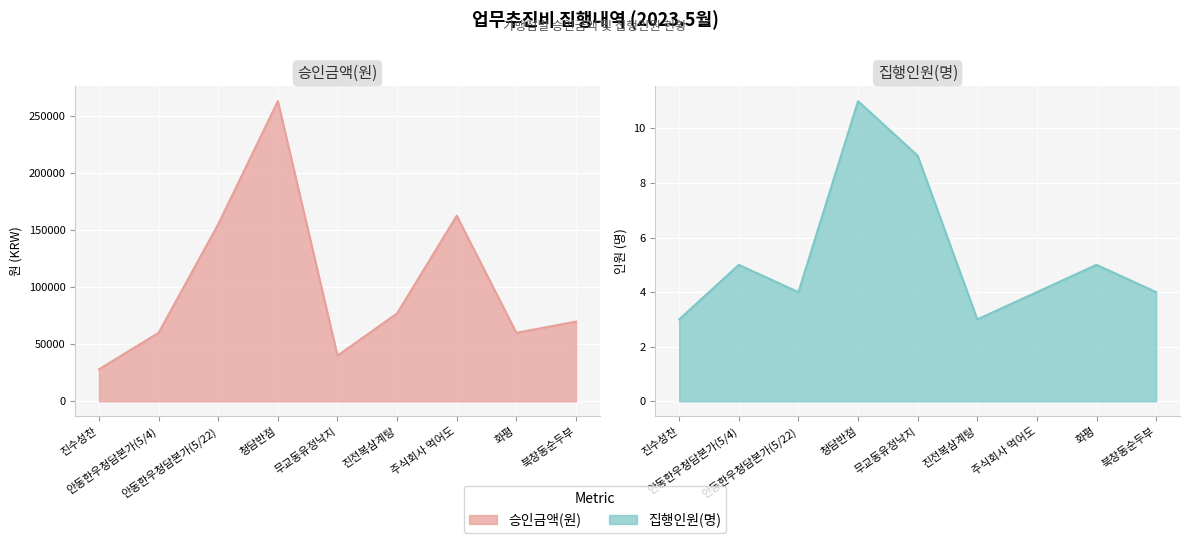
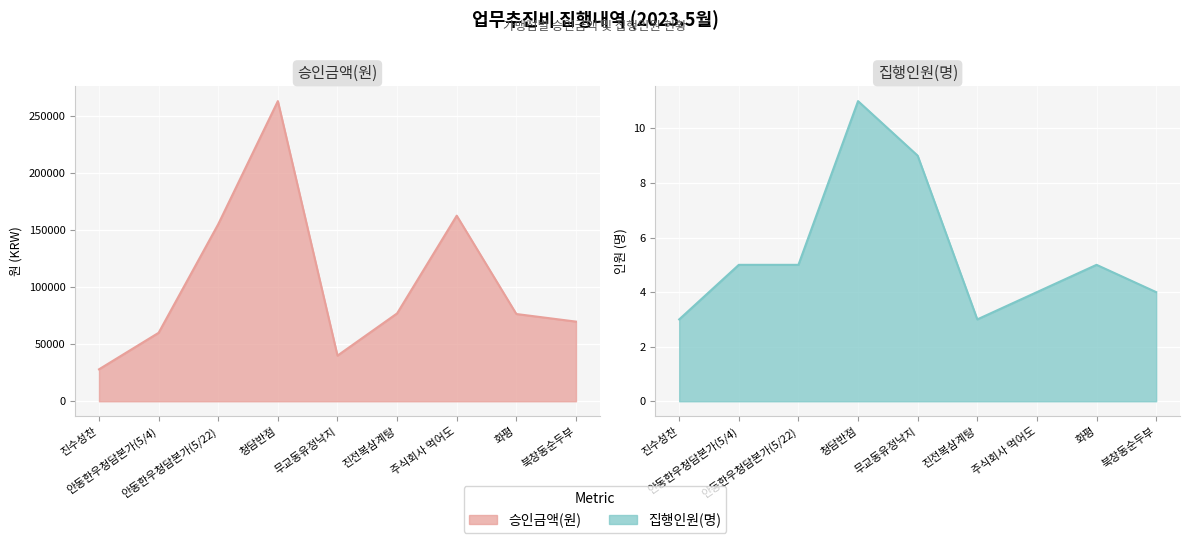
승인금액(원), 화평: 60000 -> 76000
집행인원(명), 안동한우청담본가(5/22): 4 -> 5
